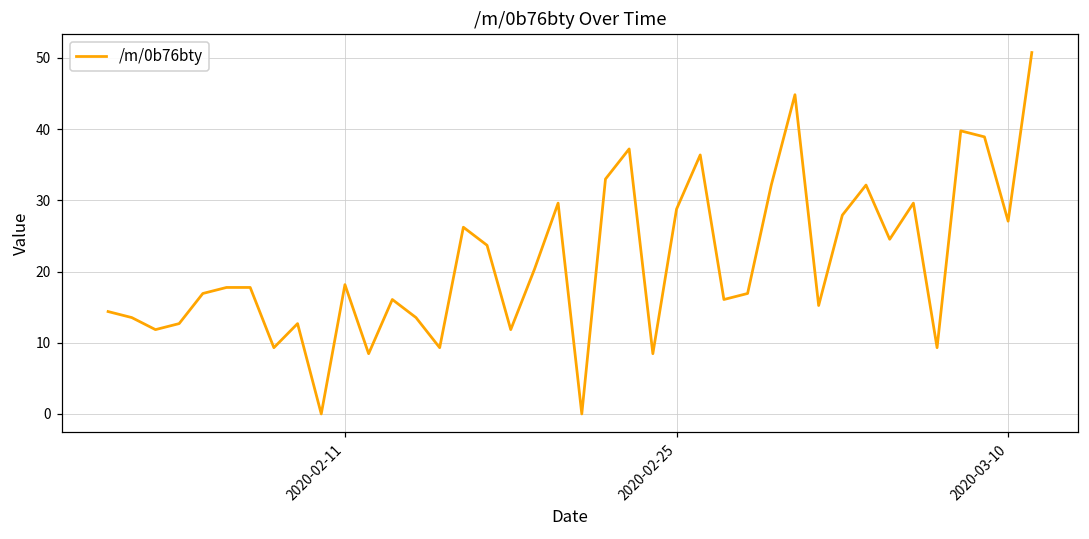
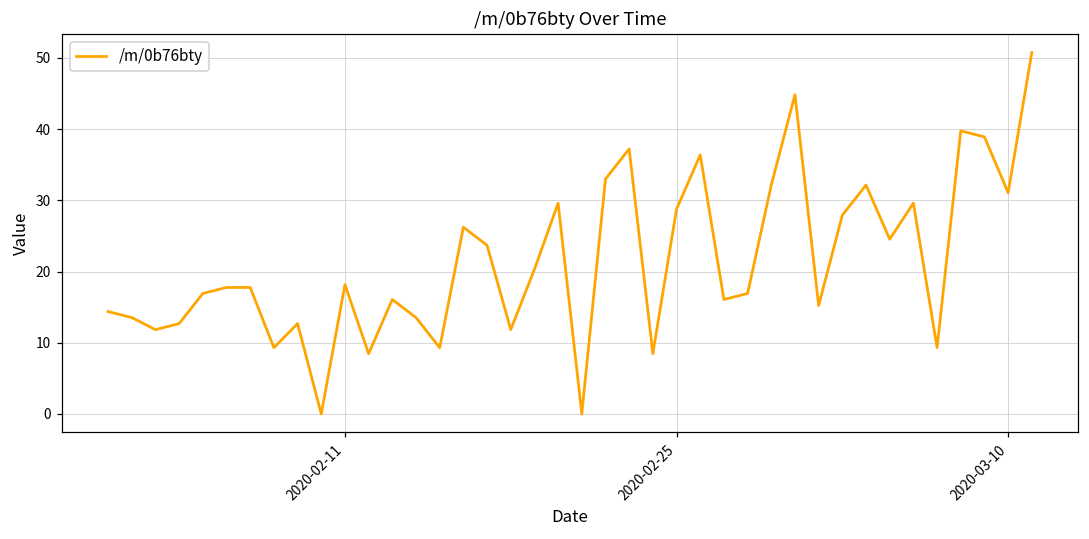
2020-03-10: 27 -> 31
